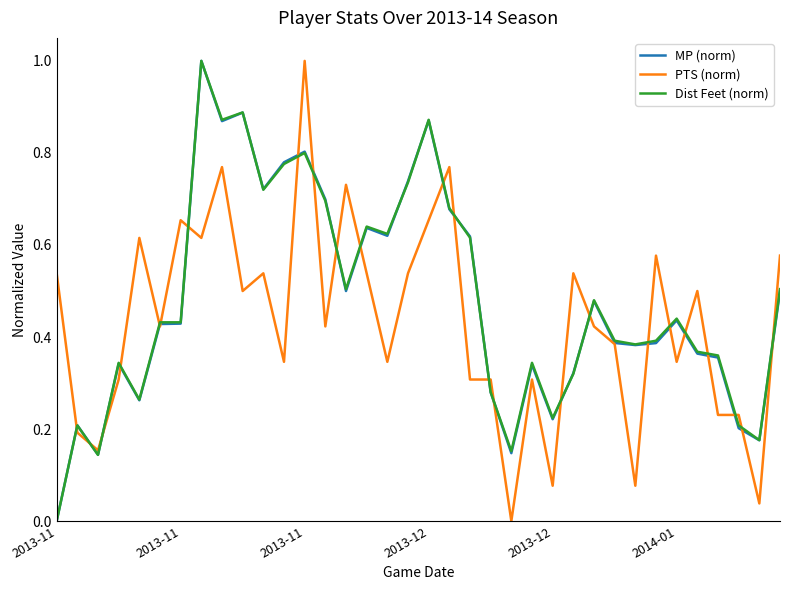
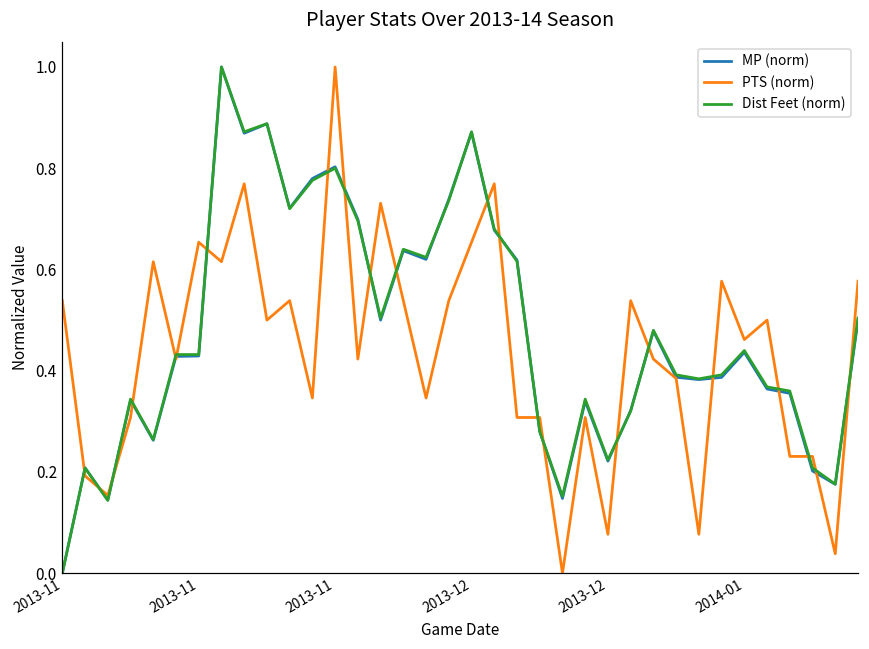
PTS (norm), 2014-01: 0.35 -> 0.46
